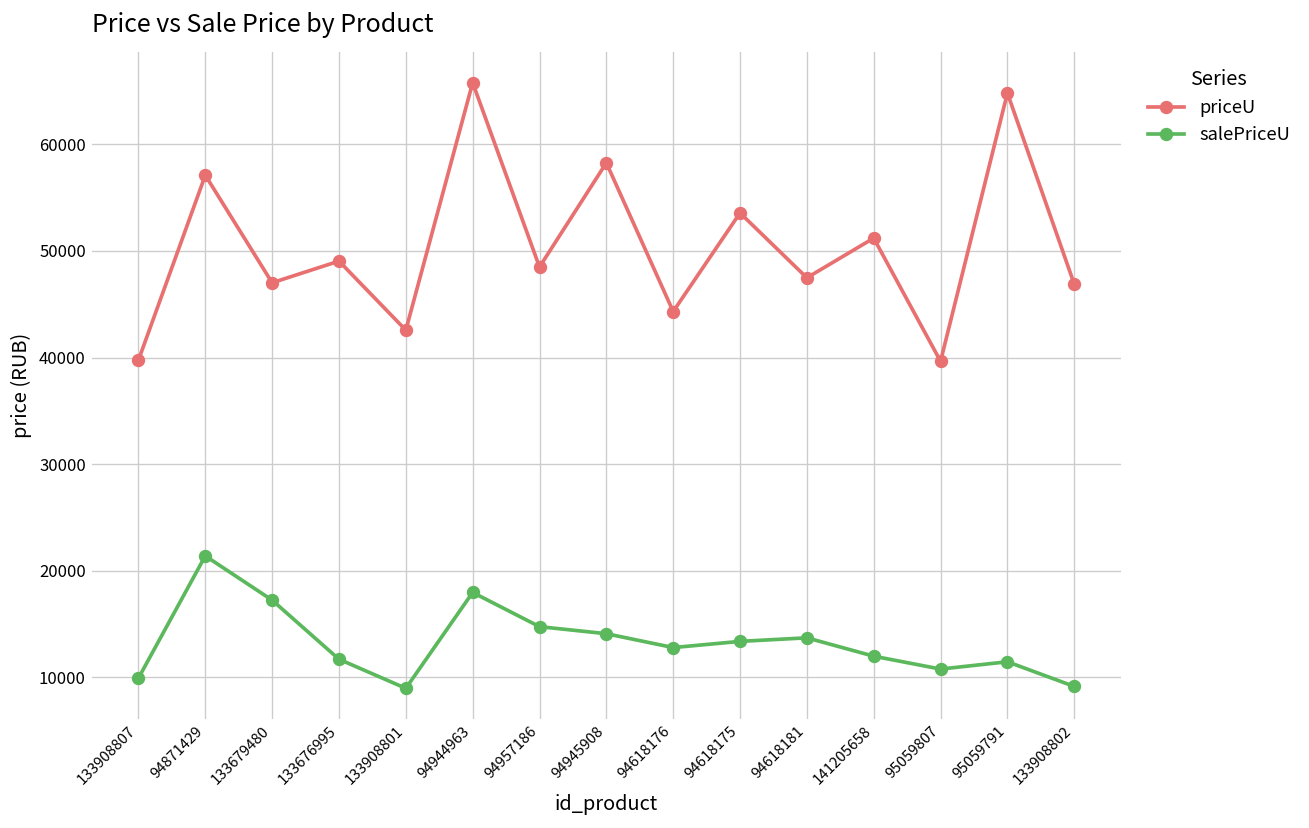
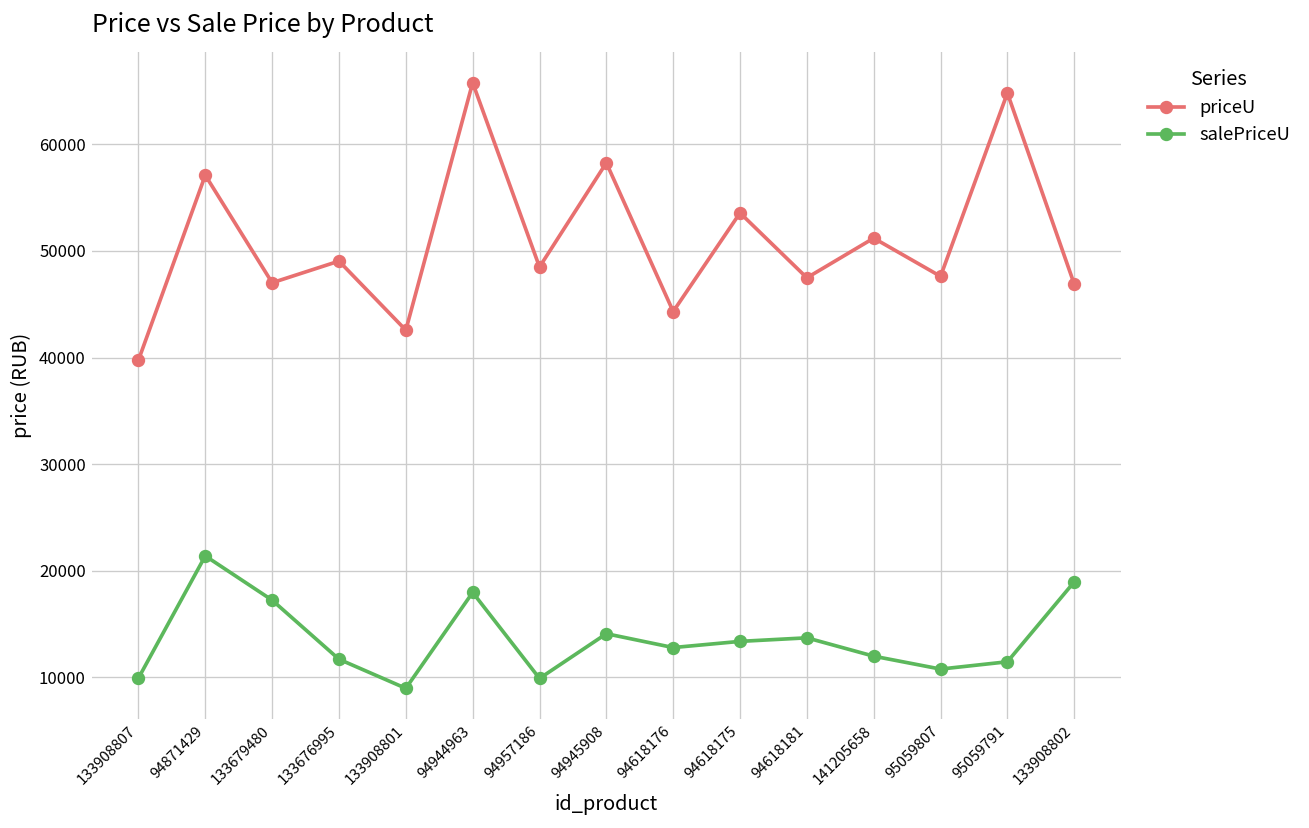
salePriceU, 94957186: 15000 -> 10000
priceU, 95059807: 40000 -> 48000
salePriceU, 133908802: 9000 -> 19000
